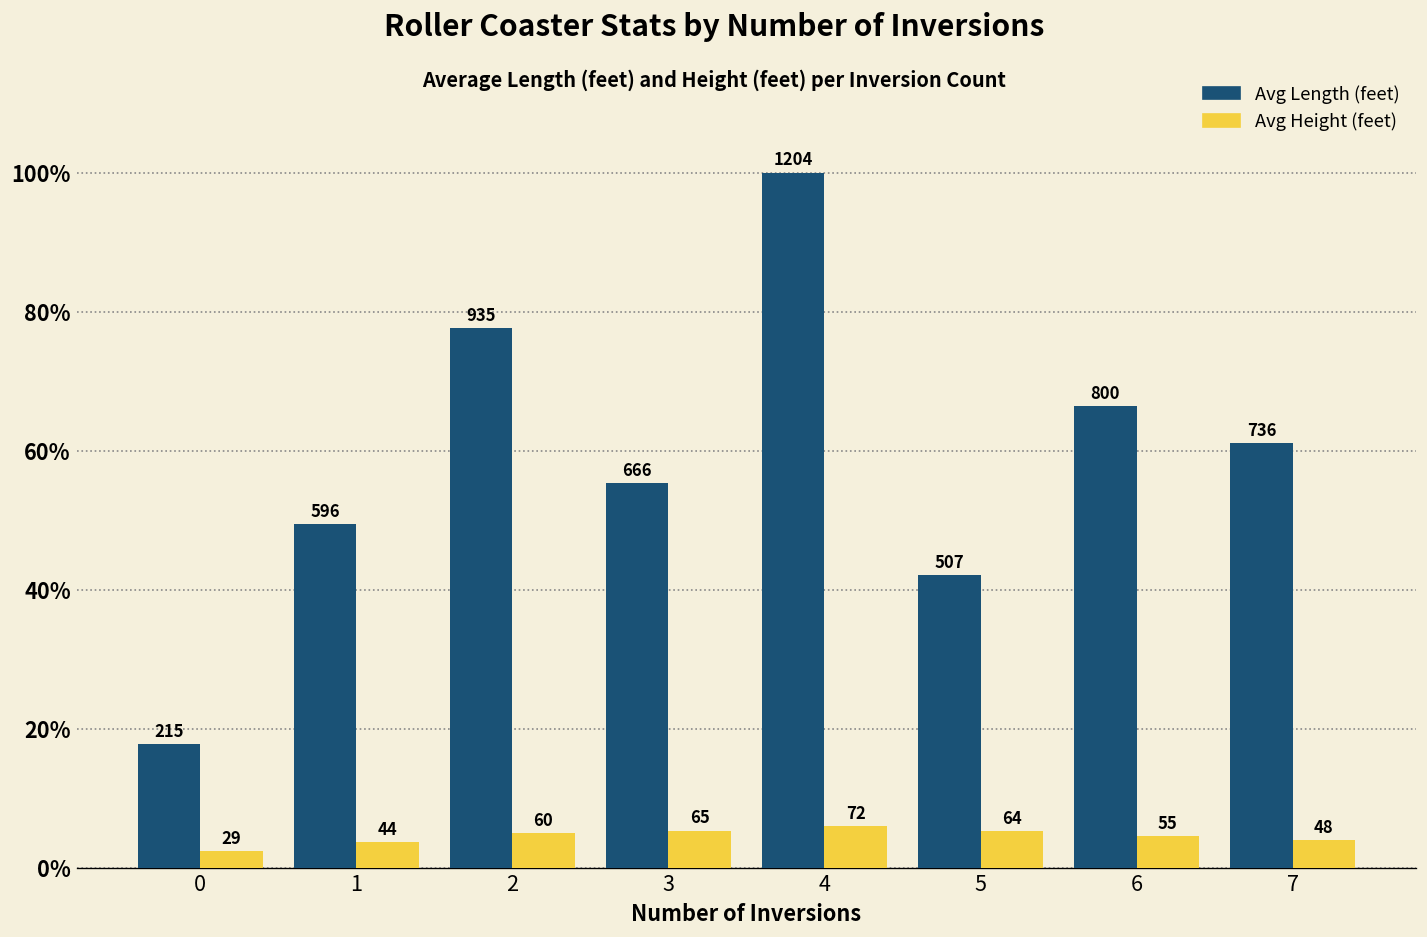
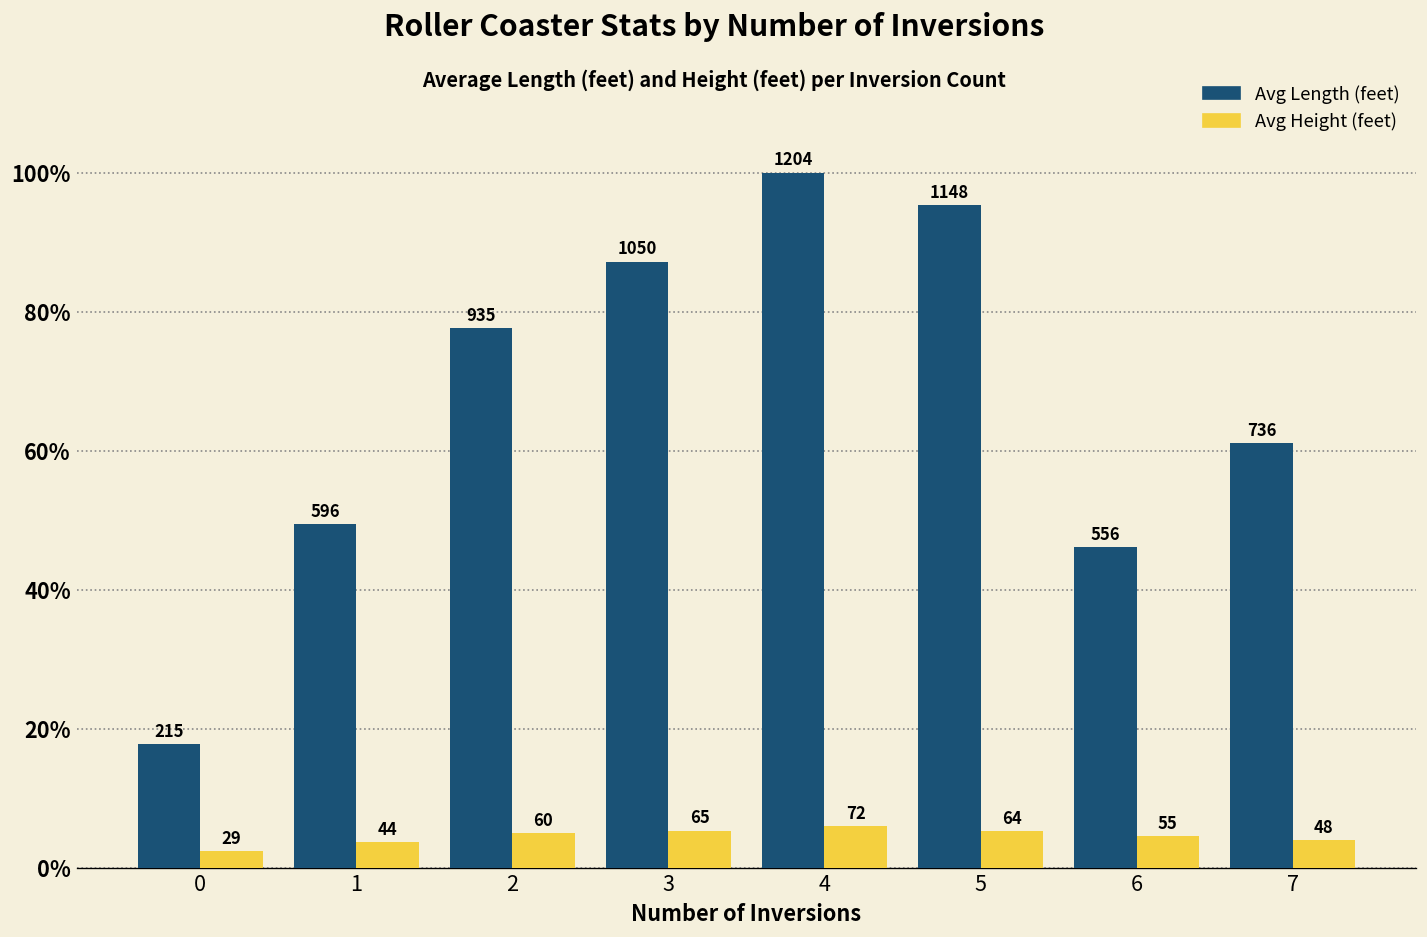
Avg Length (feet), 3: 666 -> 1050
Avg Length (feet), 5: 507 -> 1148
Avg Length (feet), 6: 800 -> 556
